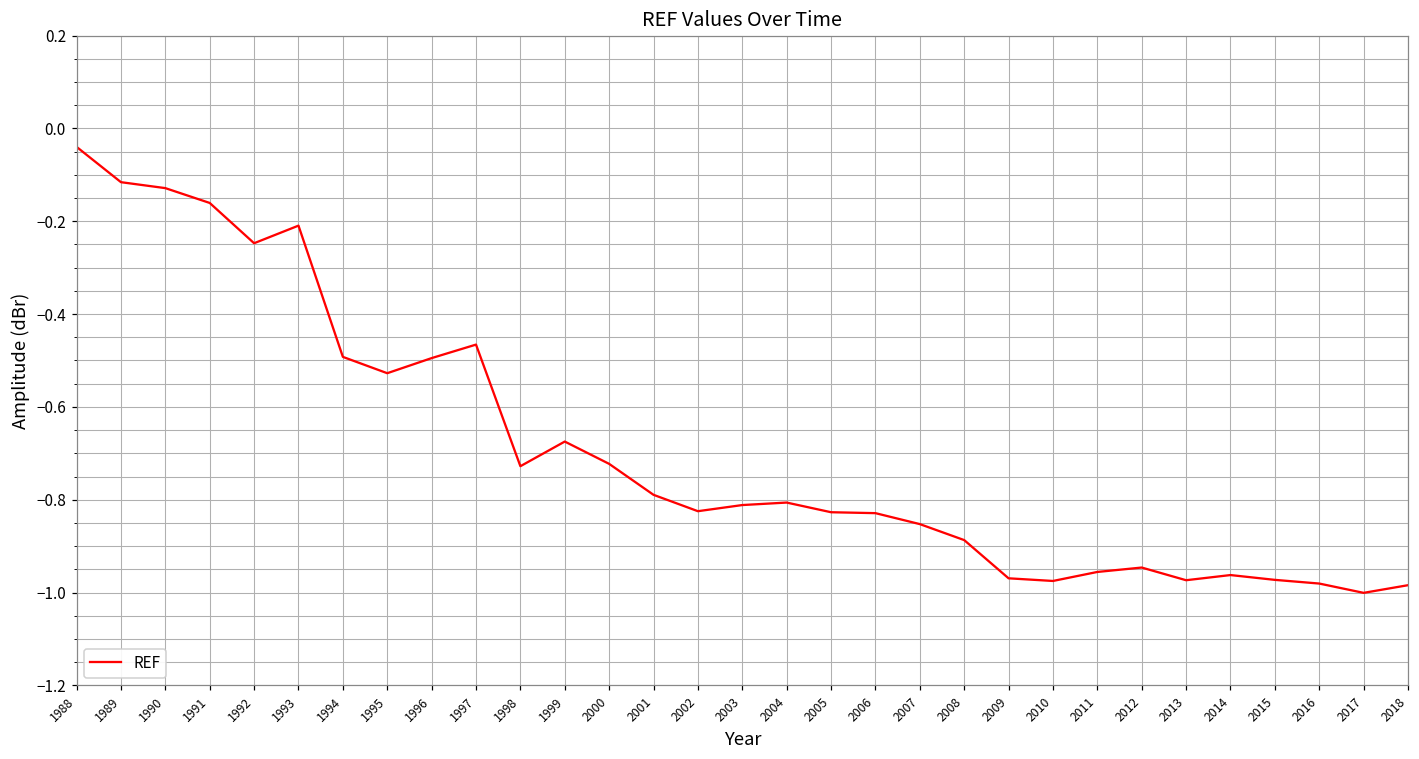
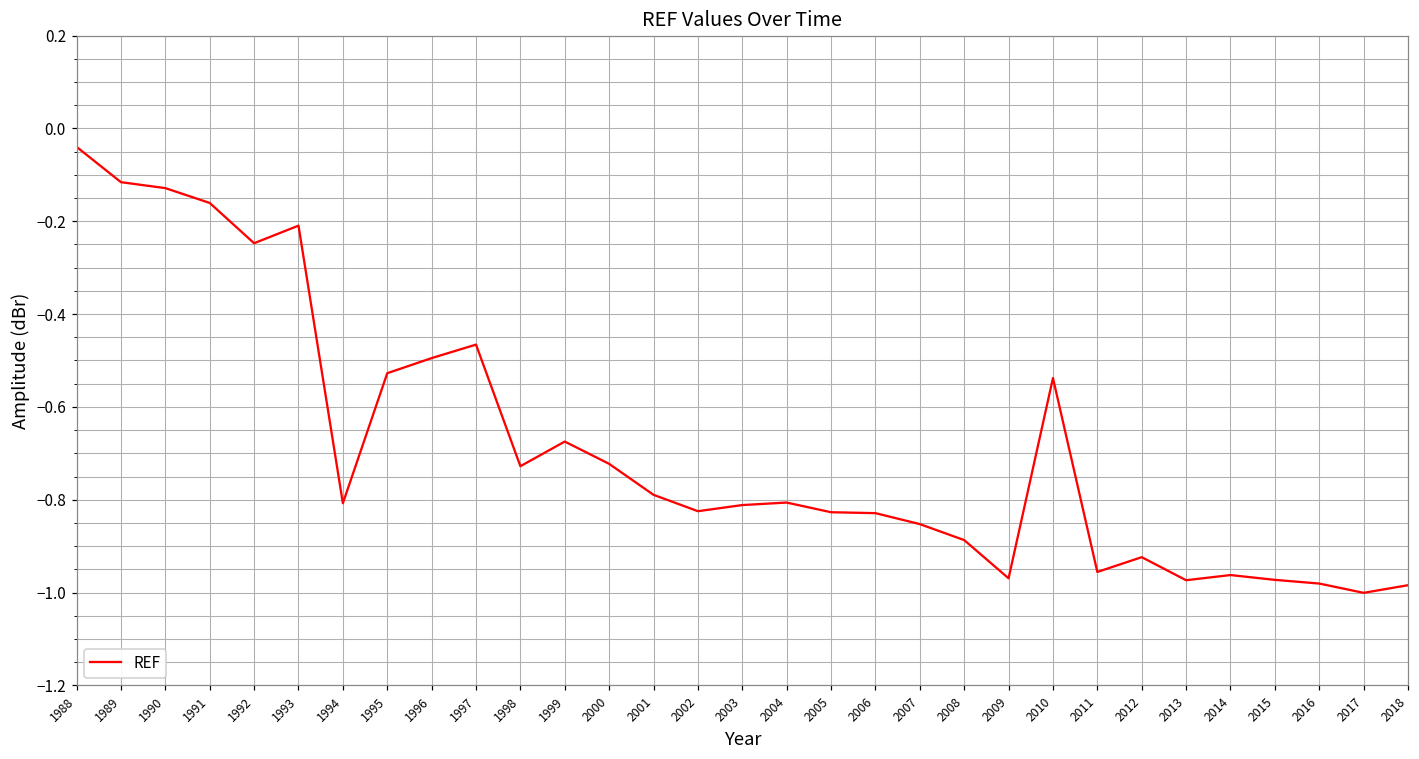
1994: -0.49 -> -0.81
2010: -0.98 -> -0.54
2012: -0.95 -> -0.92
